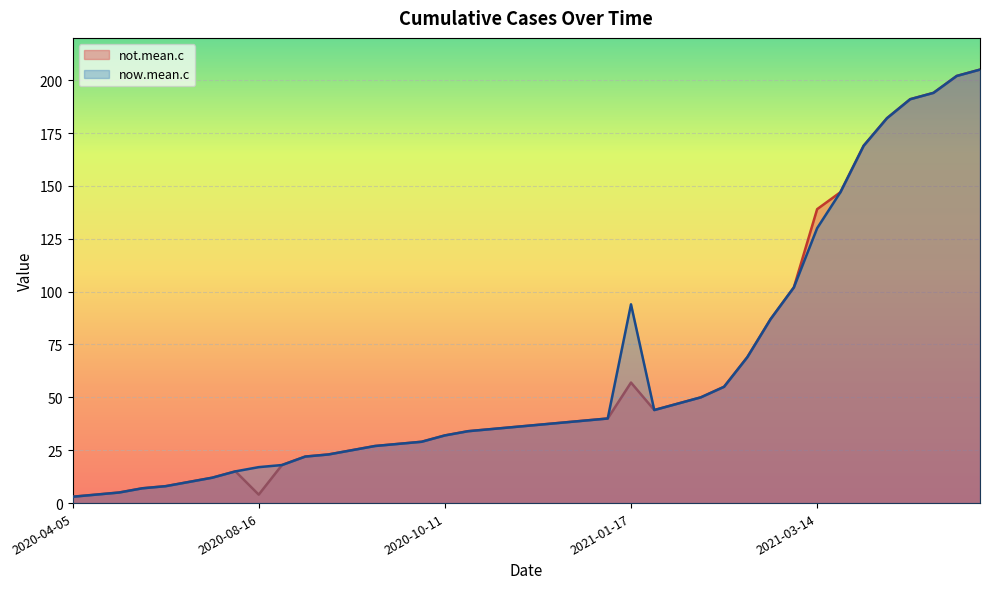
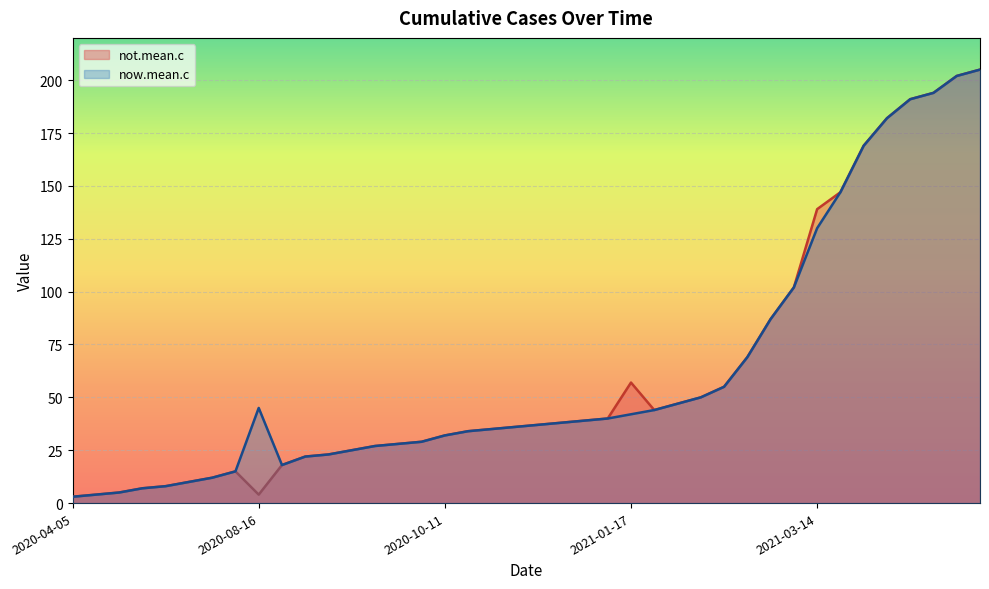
now.mean.c, 2020-08-16: 17 -> 45
now.mean.c, 2021-01-17: 94 -> 42
